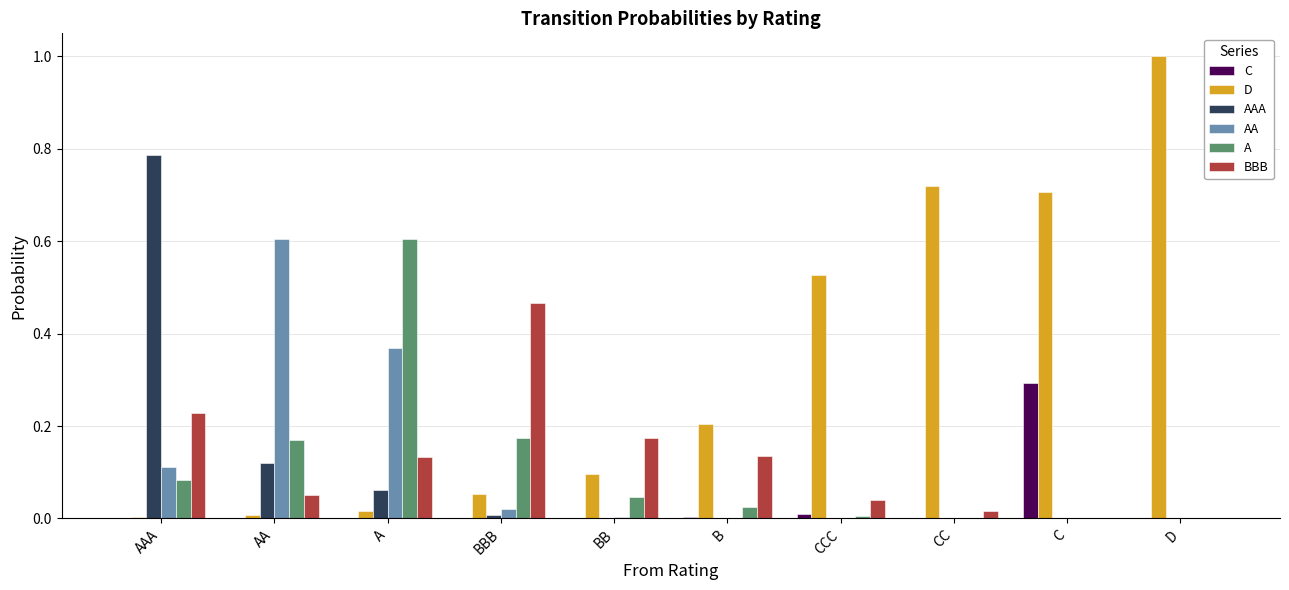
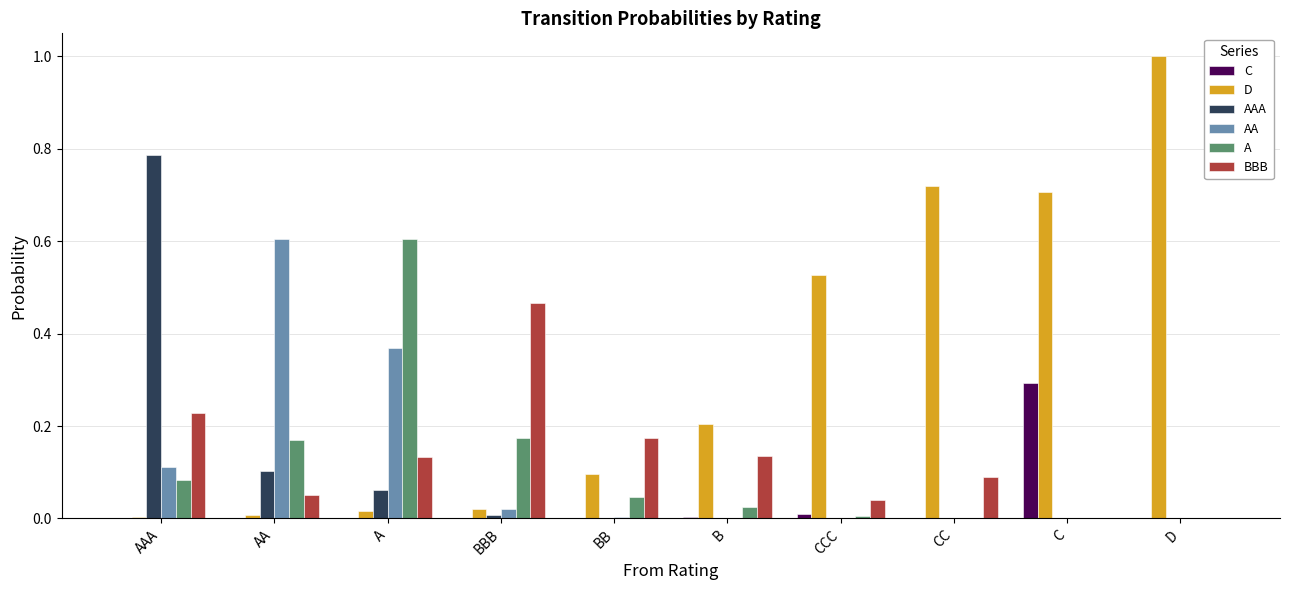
AAA, AA: 0.12 -> 0.10
D, BBB: 0.05 -> 0.02
BBB, CC: 0.02 -> 0.09
